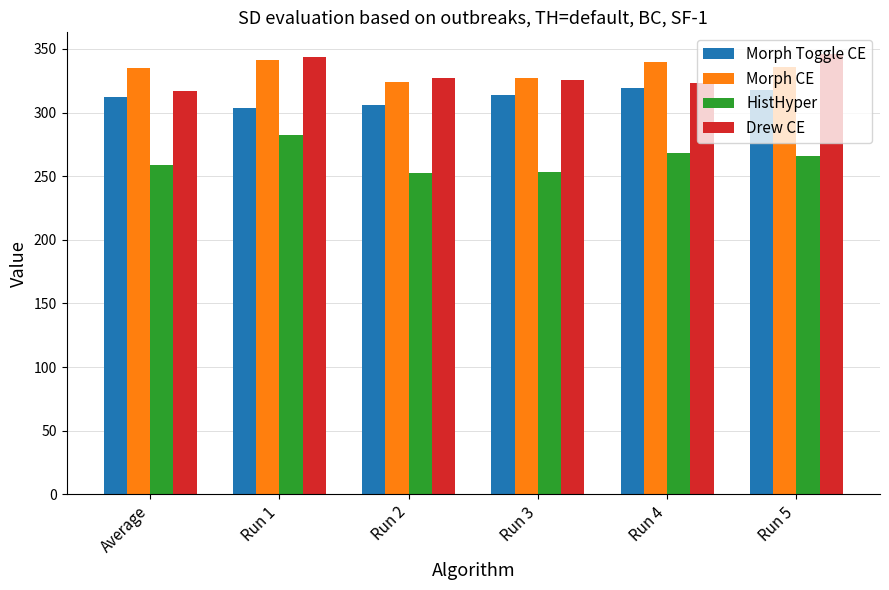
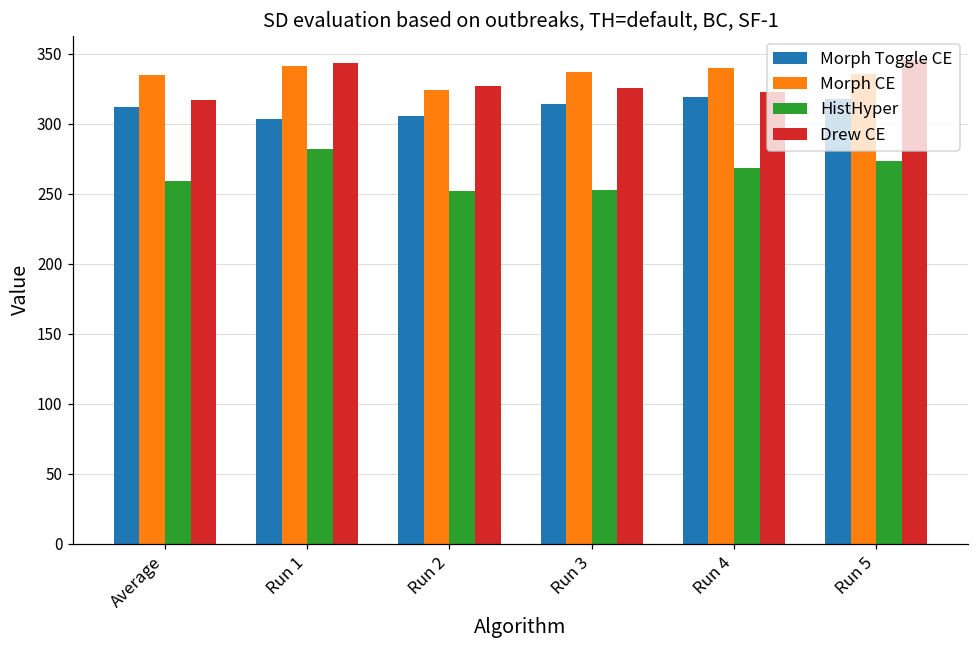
Morph CE, Run 3: 327 -> 337
HistHyper, Run 5: 266 -> 273
